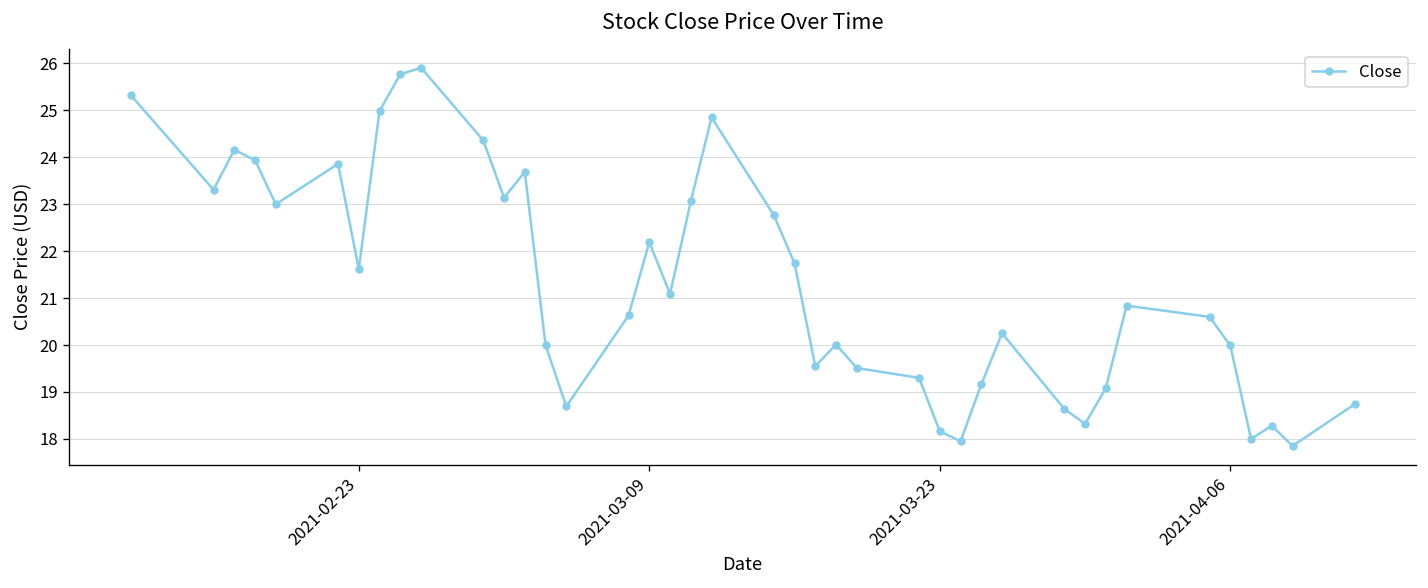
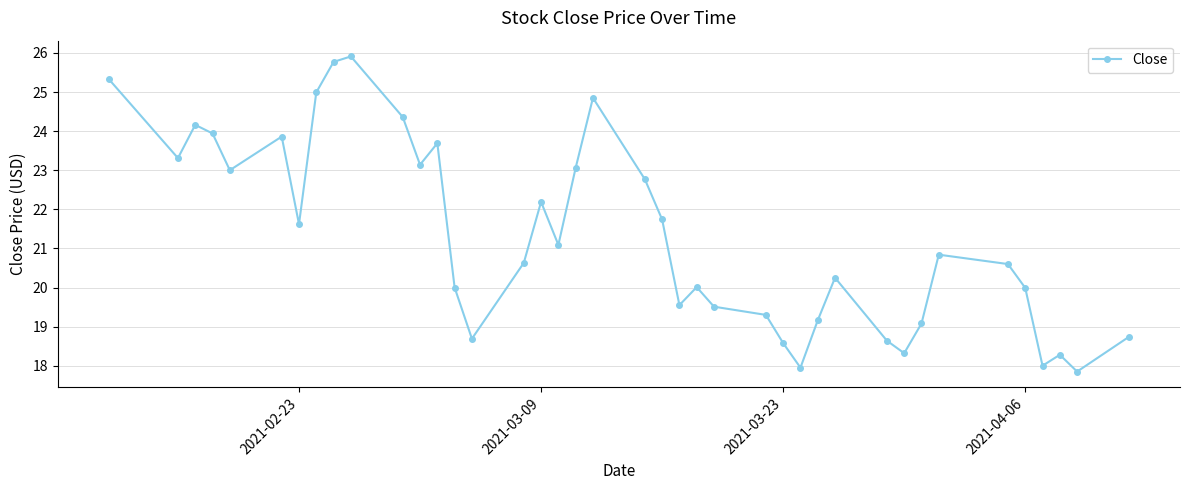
2021-03-23: 18.2 -> 18.6
